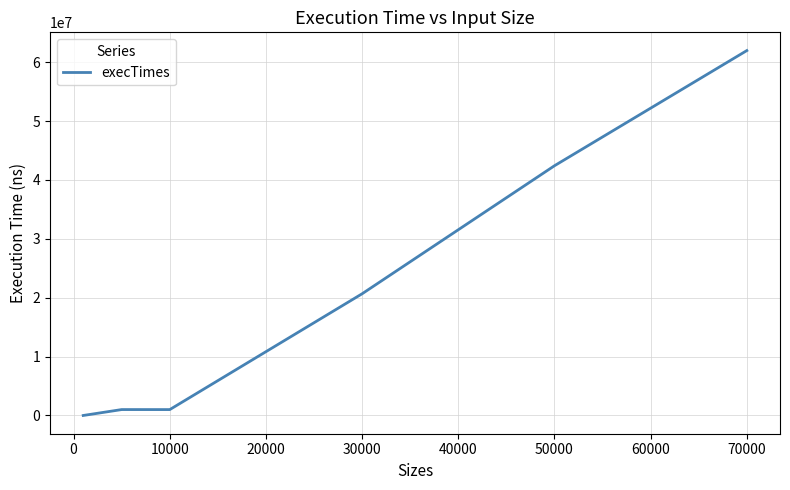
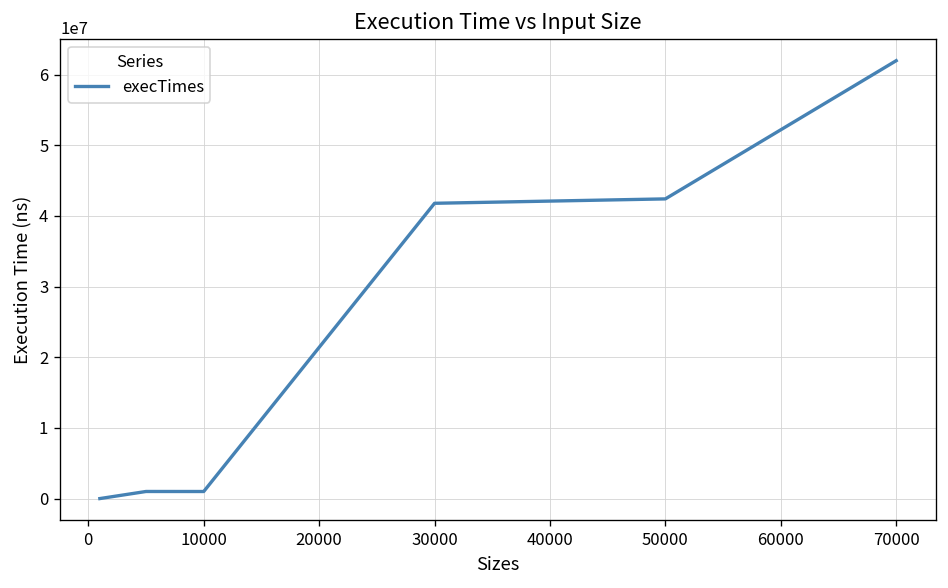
30000: 21000000 -> 42000000
